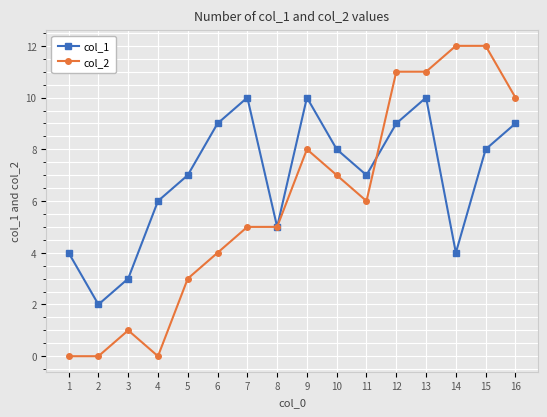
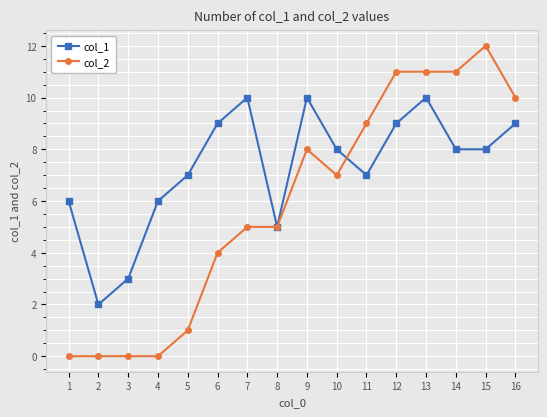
col_1, 1: 4 -> 6
col_2, 3: 1 -> 0
col_2, 5: 3 -> 1
col_2, 11: 6 -> 9
col_1, 14: 4 -> 8
col_2, 14: 12 -> 11
